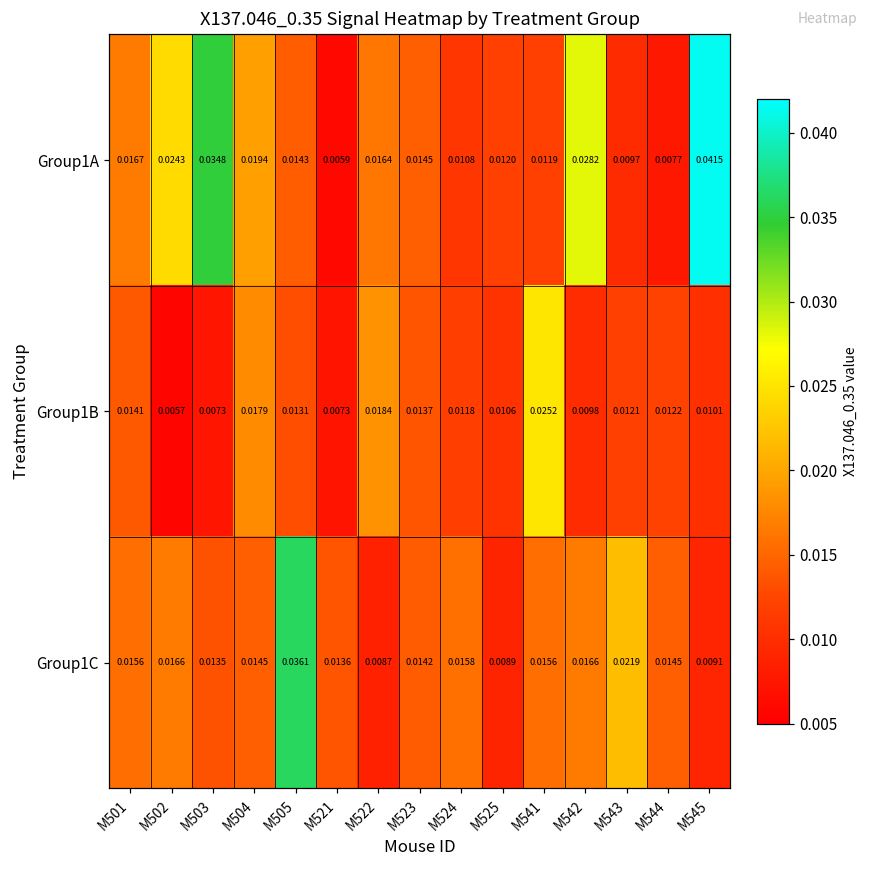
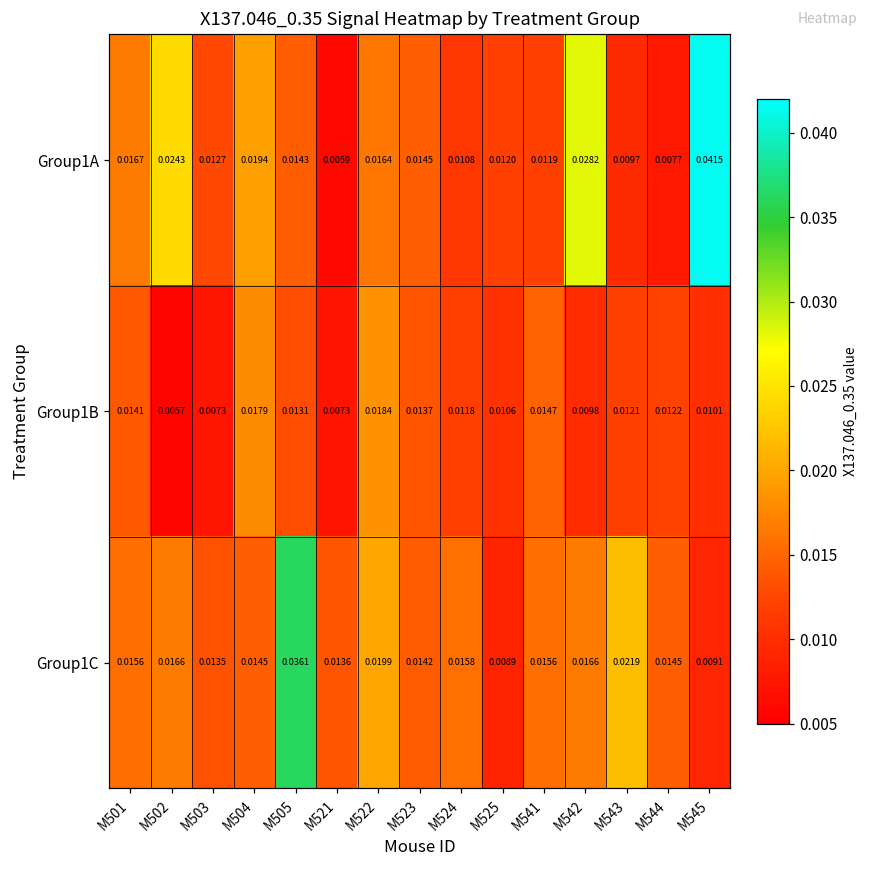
Group1A, M503: 0.0348 -> 0.0127
Group1B, M541: 0.0252 -> 0.0147
Group1C, M522: 0.0087 -> 0.0199
